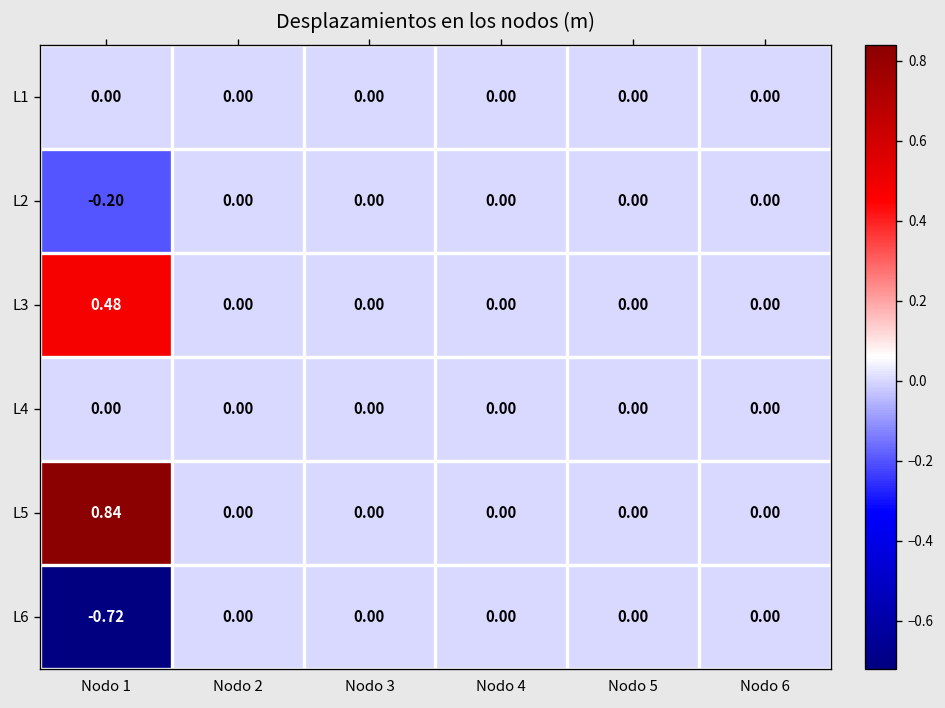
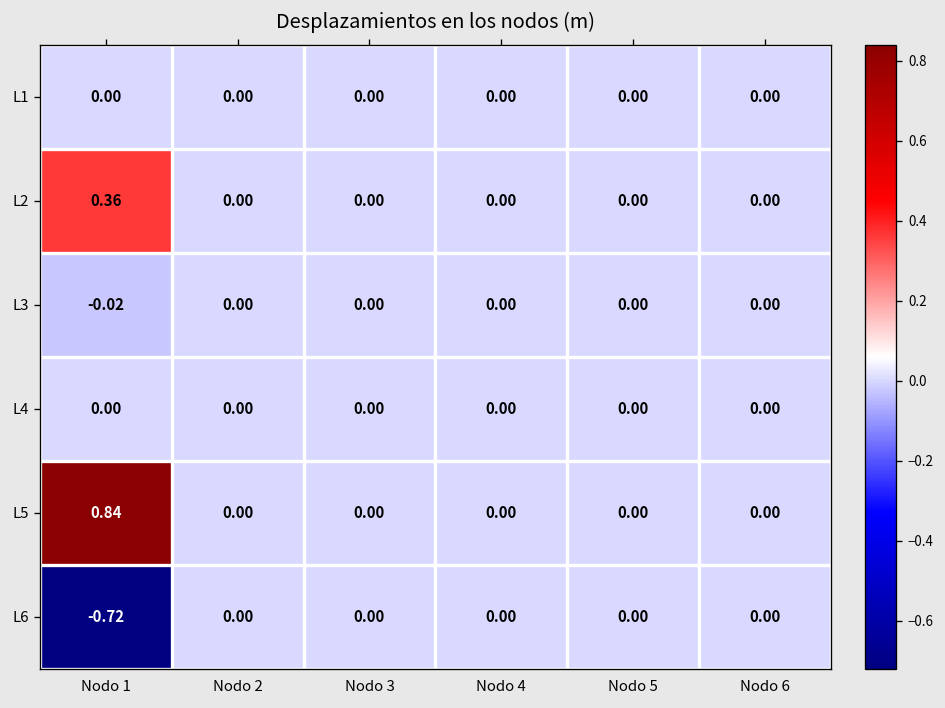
L2, Nodo 1: -0.20 -> 0.36
L3, Nodo 1: 0.48 -> -0.02
